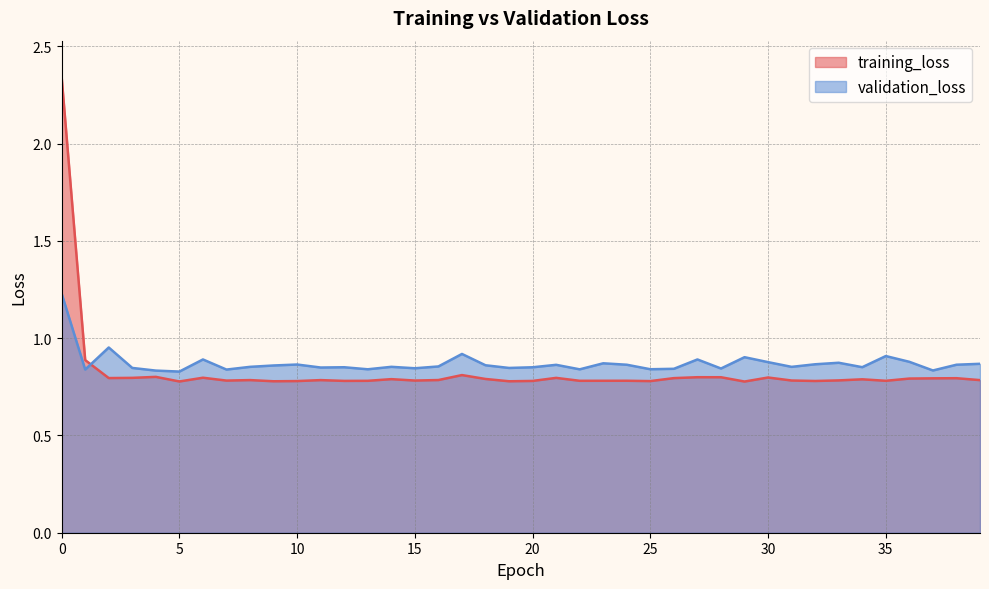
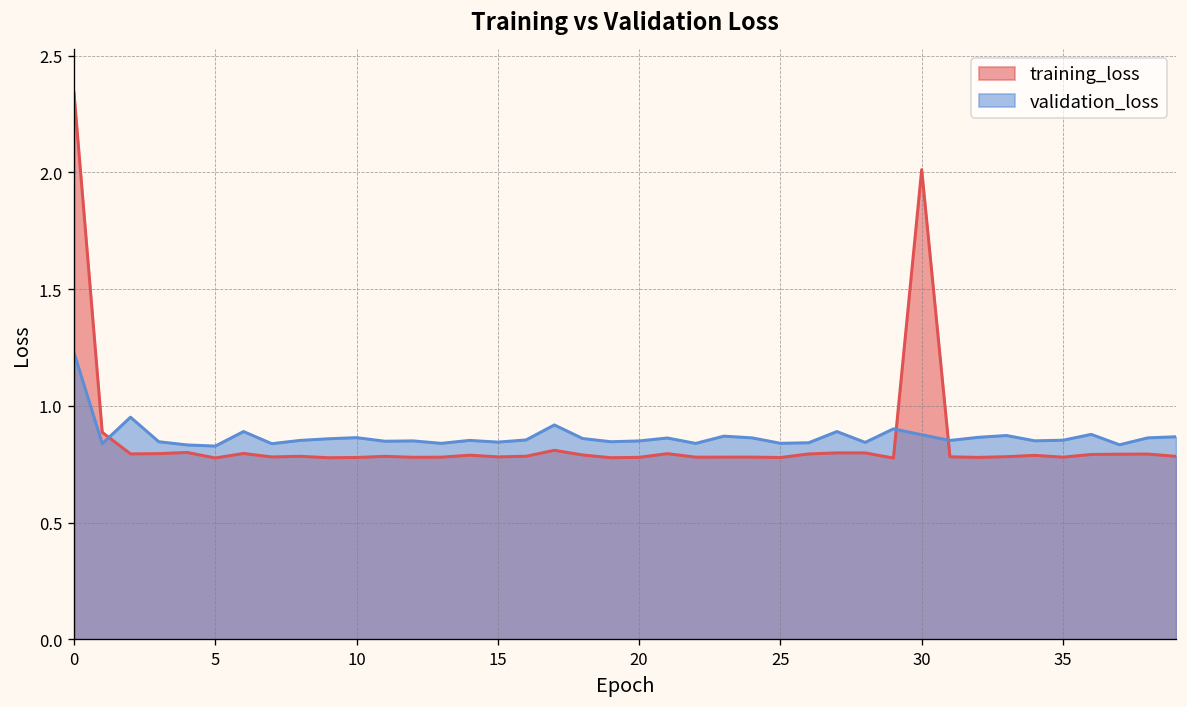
training_loss, 30: 0.80 -> 2.01
validation_loss, 35: 0.91 -> 0.85
